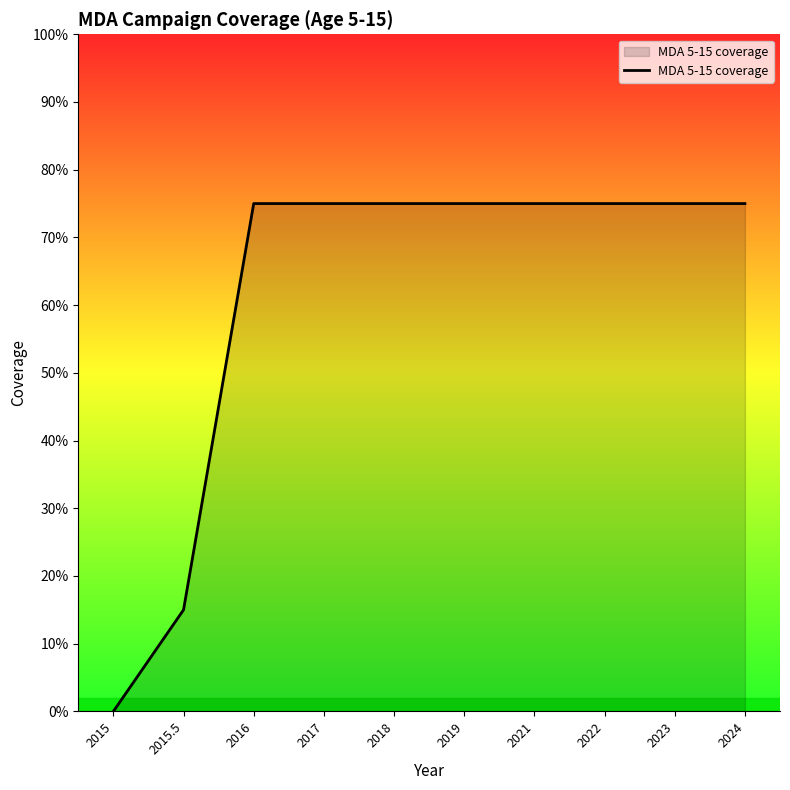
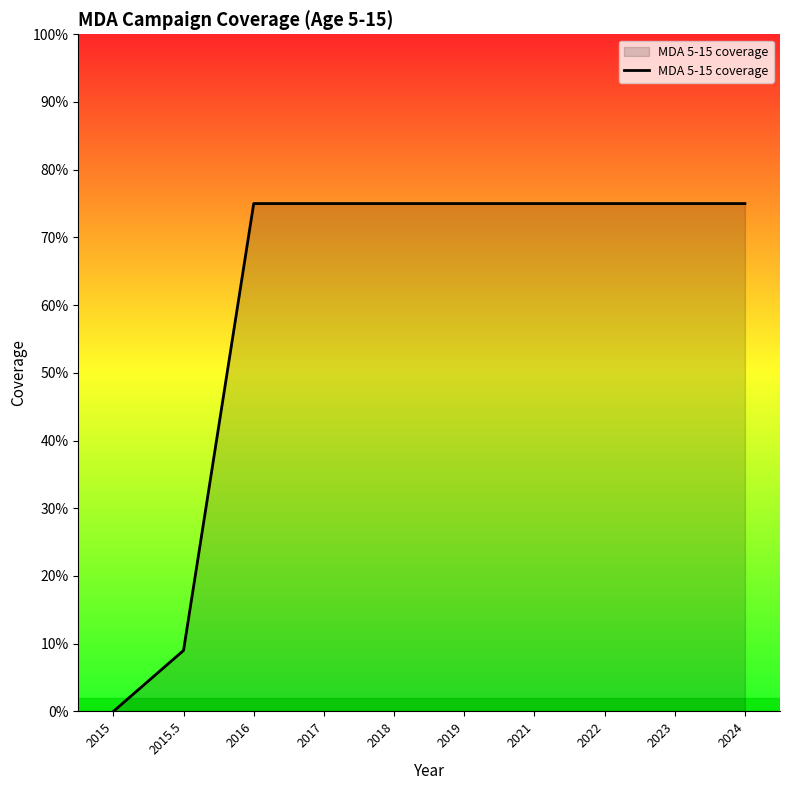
2015.5: 15% -> 9%
